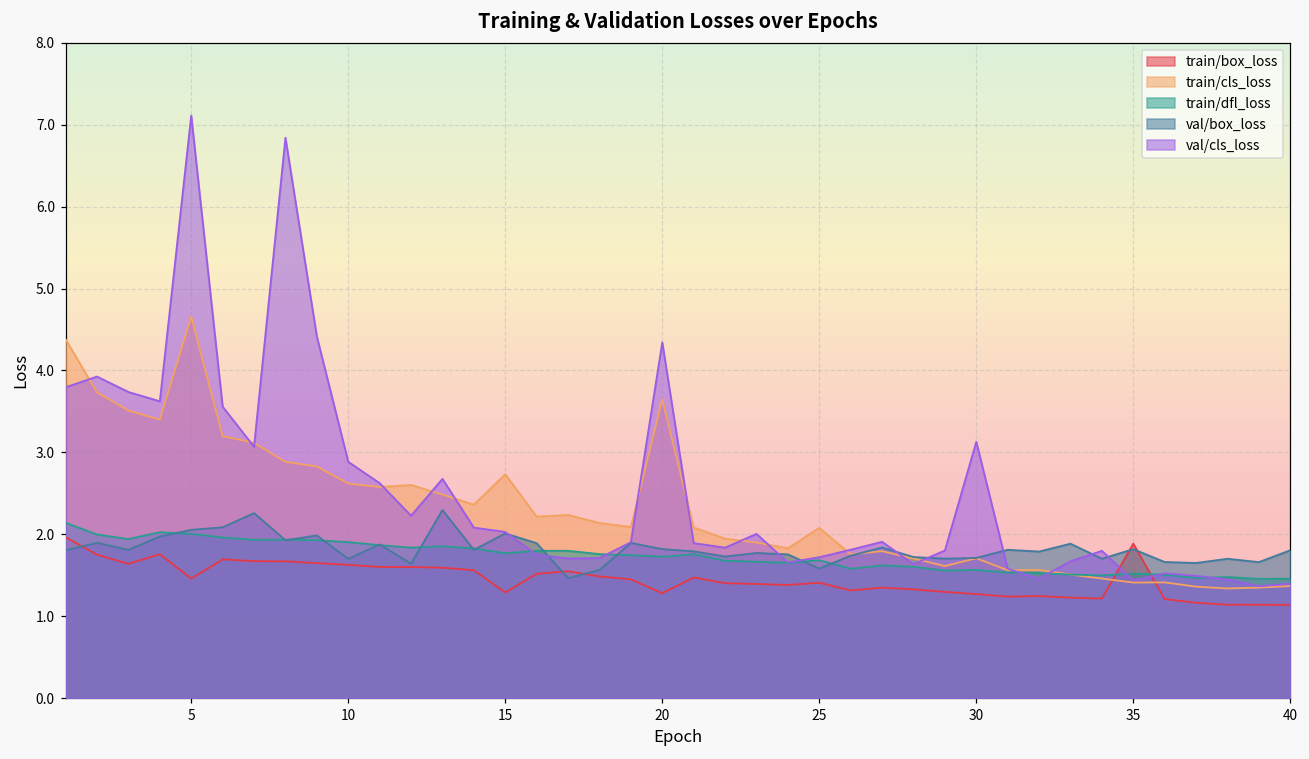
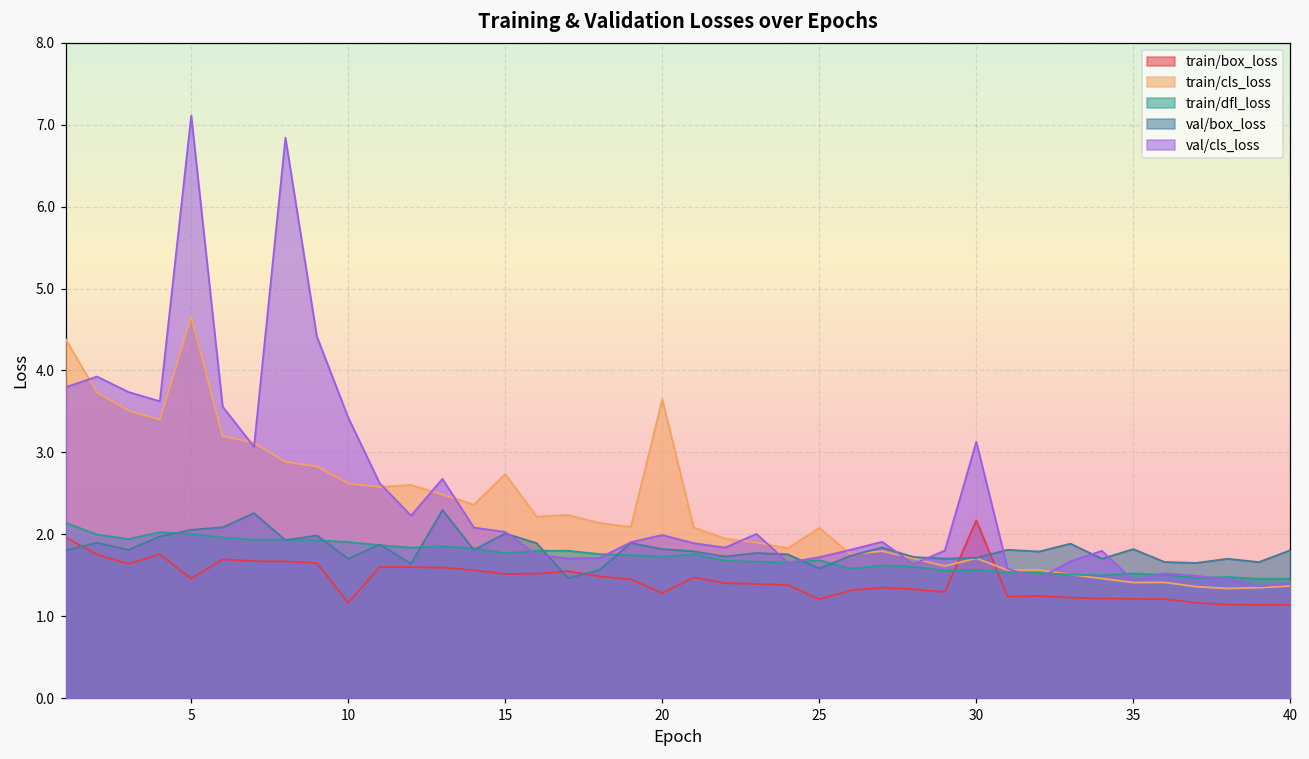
train/box_loss, 10: 1.6 -> 1.2
val/cls_loss, 10: 2.9 -> 3.4
train/box_loss, 15: 1.3 -> 1.5
val/cls_loss, 20: 4.3 -> 2.0
train/box_loss, 25: 1.4 -> 1.2
train/box_loss, 30: 1.3 -> 2.2
train/box_loss, 35: 1.9 -> 1.2
